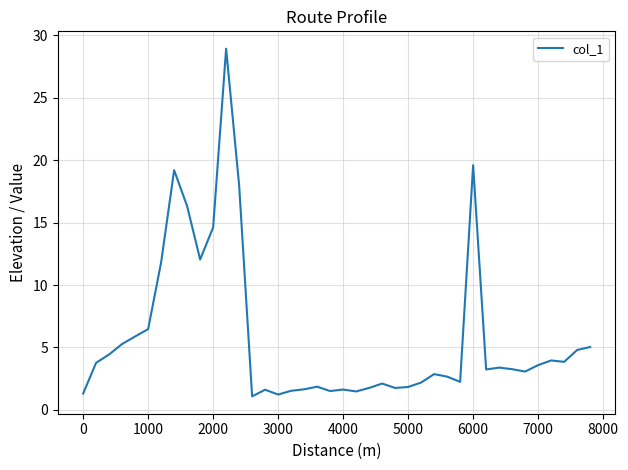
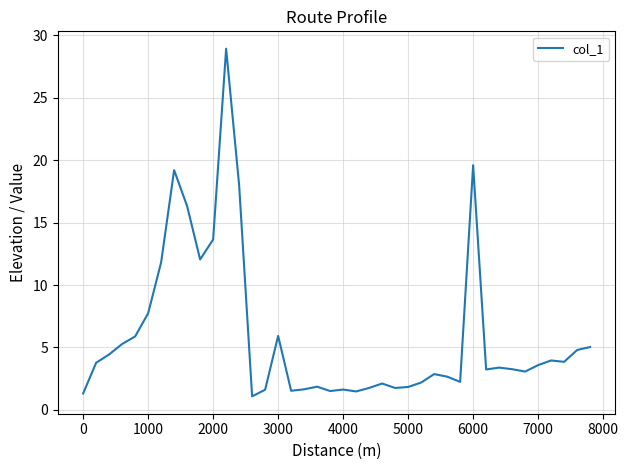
1000: 6.5 -> 7.7
2000: 14.6 -> 13.6
3000: 1.2 -> 5.9
